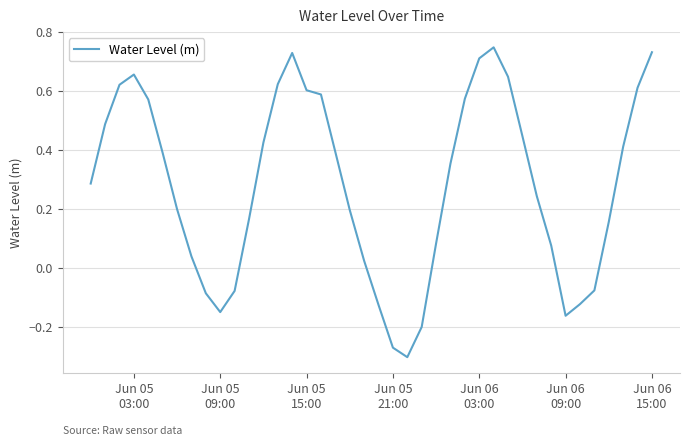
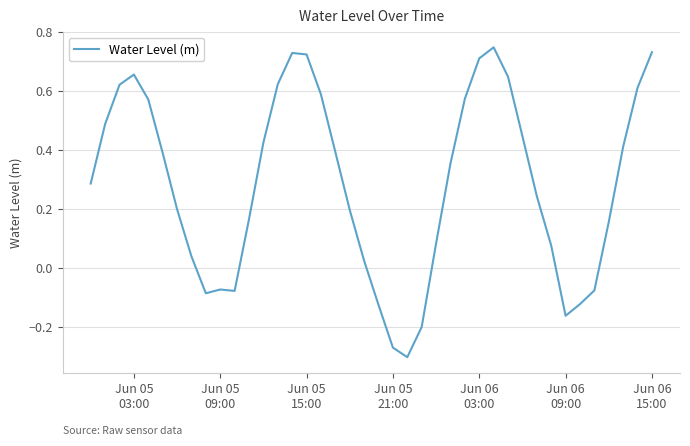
Jun 05 09:00: -0.15 -> -0.07
Jun 05 15:00: 0.60 -> 0.72
